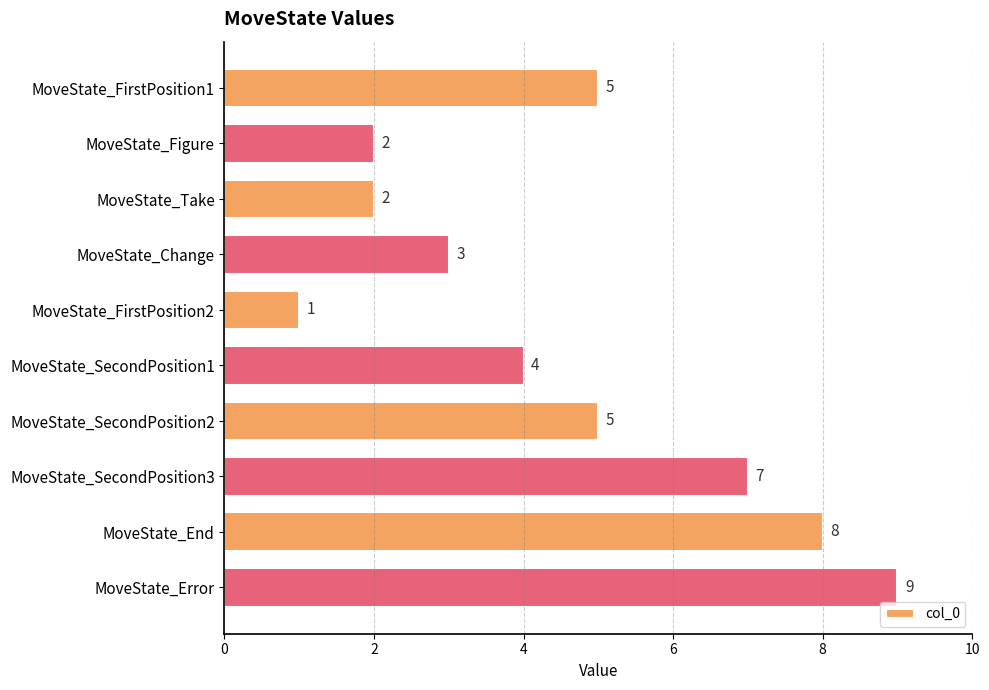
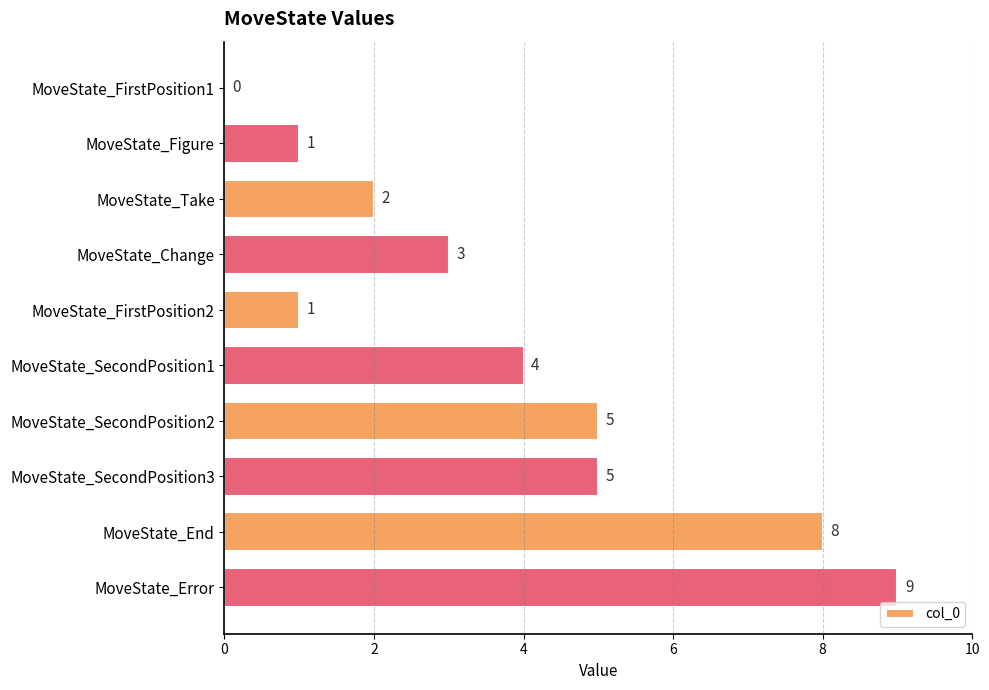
MoveState_FirstPosition1: 5 -> 0
MoveState_Figure: 2 -> 1
MoveState_SecondPosition3: 7 -> 5
